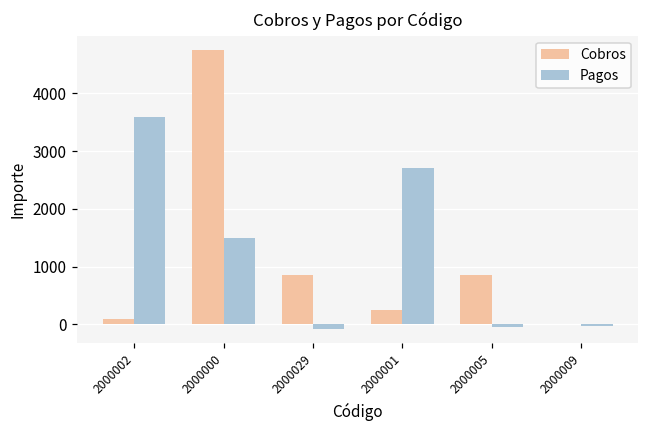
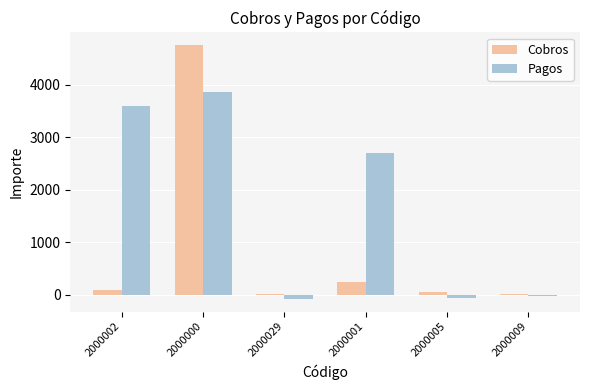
Pagos, 2000000: 1500 -> 3900
Cobros, 2000029: 800 -> 0
Cobros, 2000005: 800 -> 100
